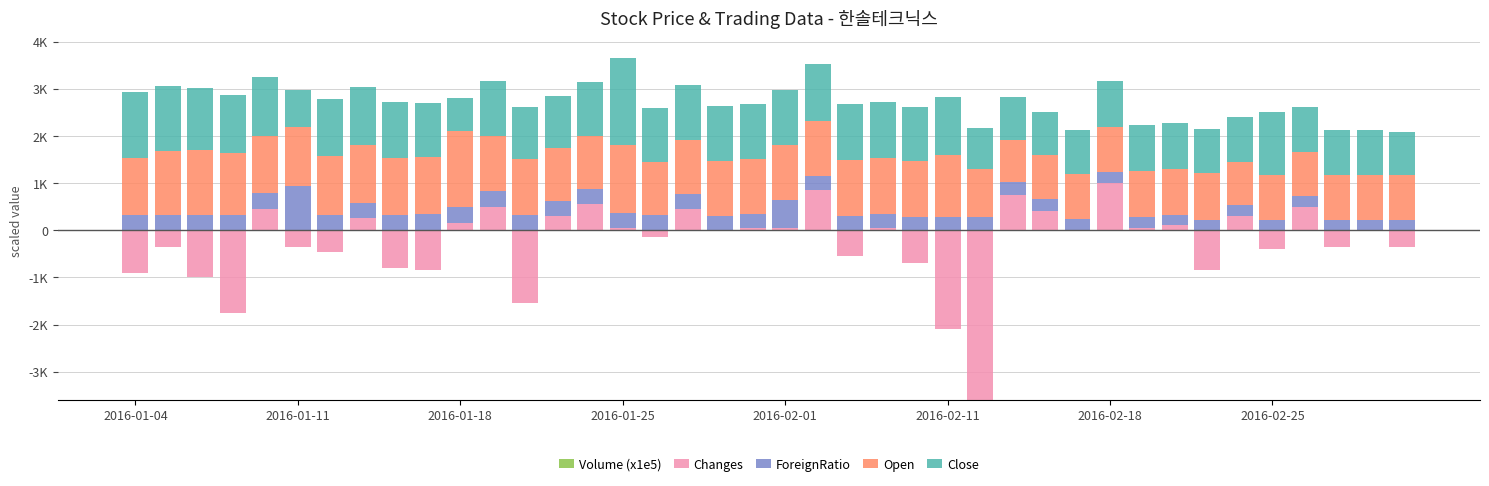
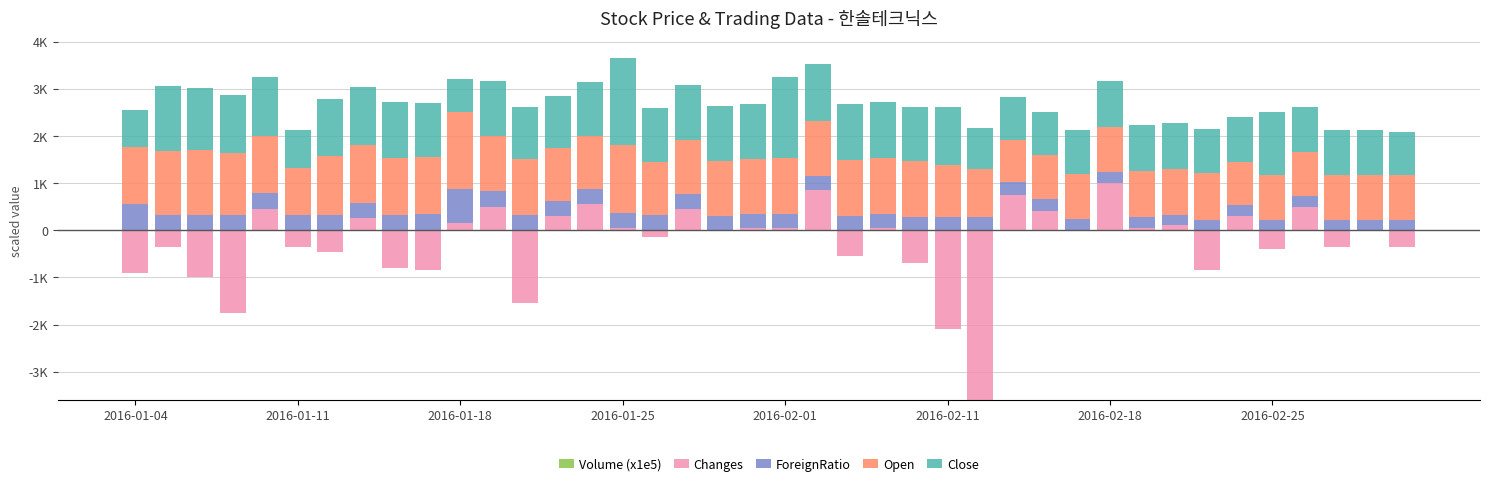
ForeignRatio, 2016-01-04: 300 -> 500
Close, 2016-01-04: 1400 -> 800
ForeignRatio, 2016-01-11: 900 -> 300
Open, 2016-01-11: 1300 -> 1000
ForeignRatio, 2016-01-18: 300 -> 700
ForeignRatio, 2016-02-01: 600 -> 300
Close, 2016-02-01: 1200 -> 1700
Open, 2016-02-11: 1300 -> 1100
